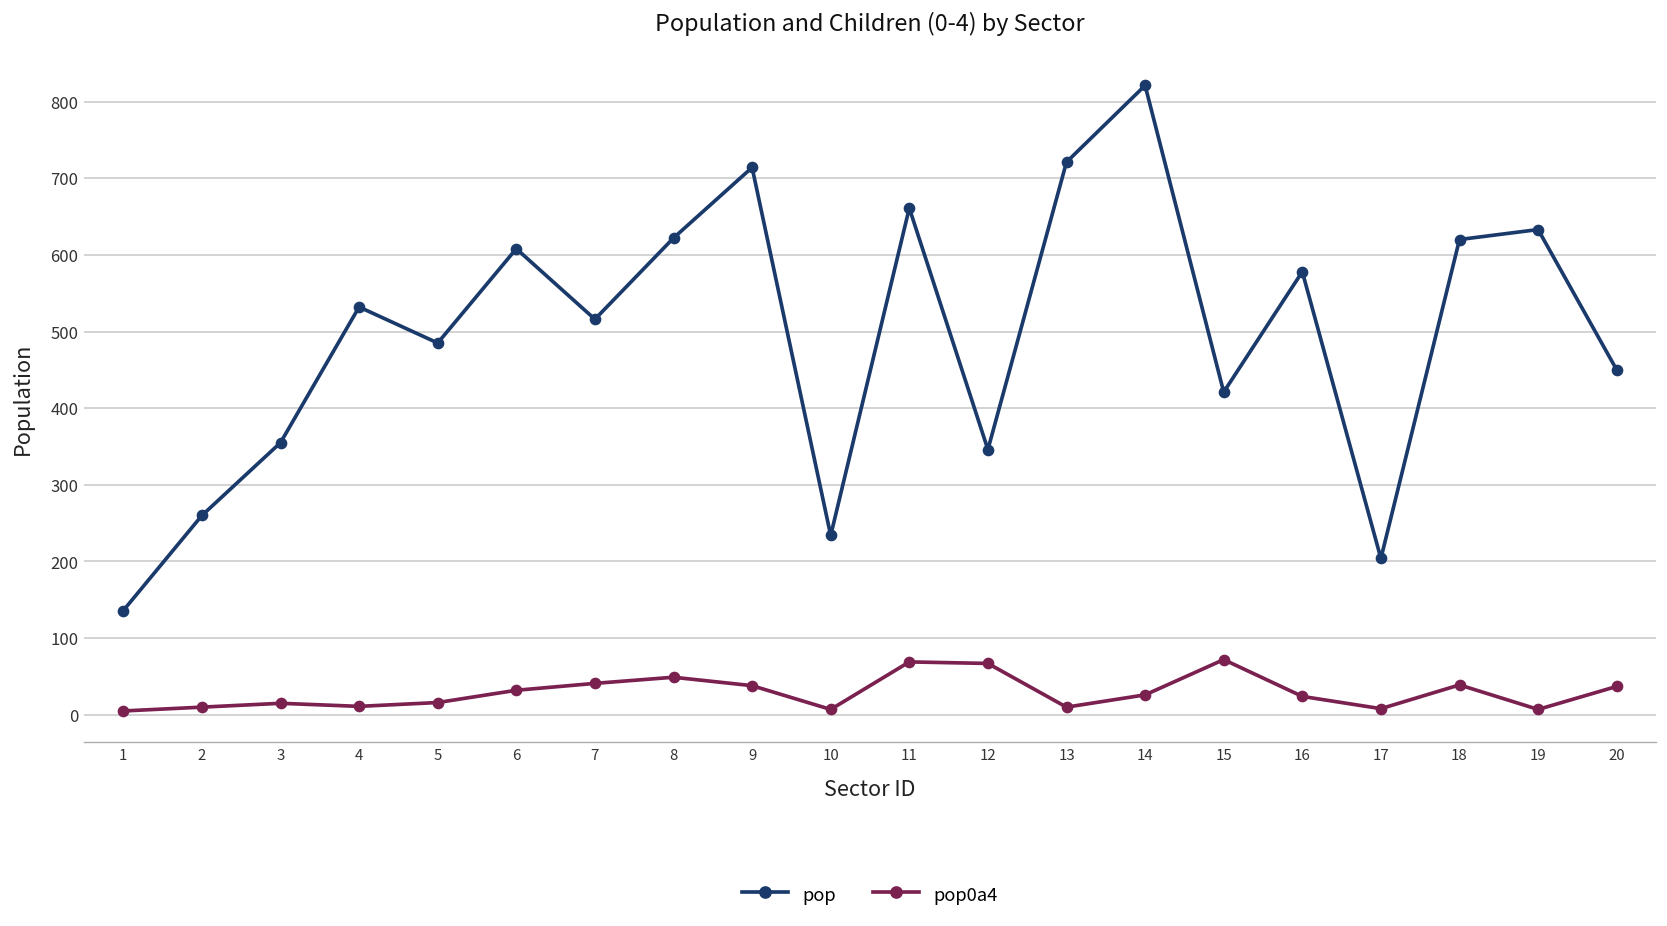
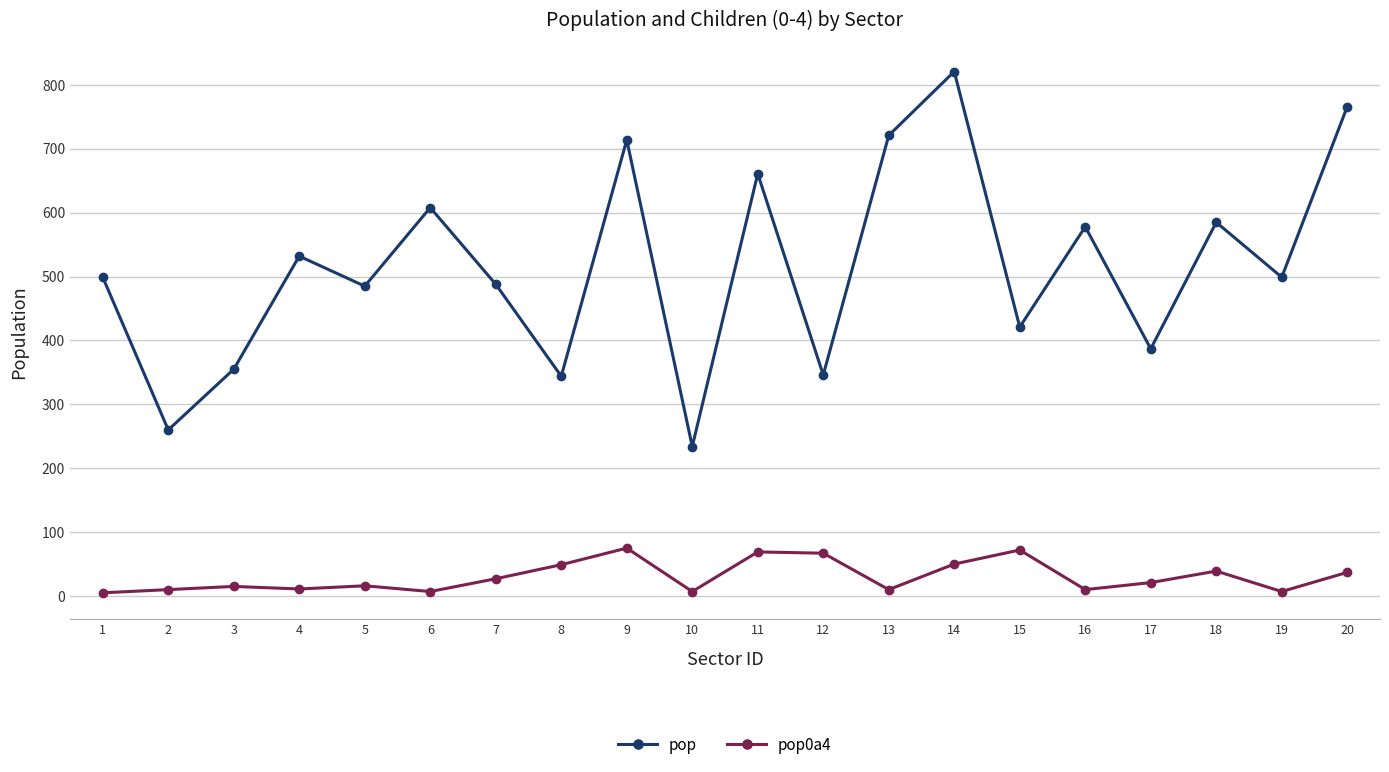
pop, 1: 140 -> 500
pop0a4, 6: 30 -> 10
pop, 7: 520 -> 490
pop0a4, 7: 40 -> 30
pop, 8: 620 -> 340
pop0a4, 9: 40 -> 80
pop0a4, 14: 30 -> 50
pop0a4, 16: 20 -> 10
pop, 17: 200 -> 390
pop0a4, 17: 10 -> 20
pop, 18: 620 -> 590
pop, 19: 630 -> 500
pop, 20: 450 -> 770
